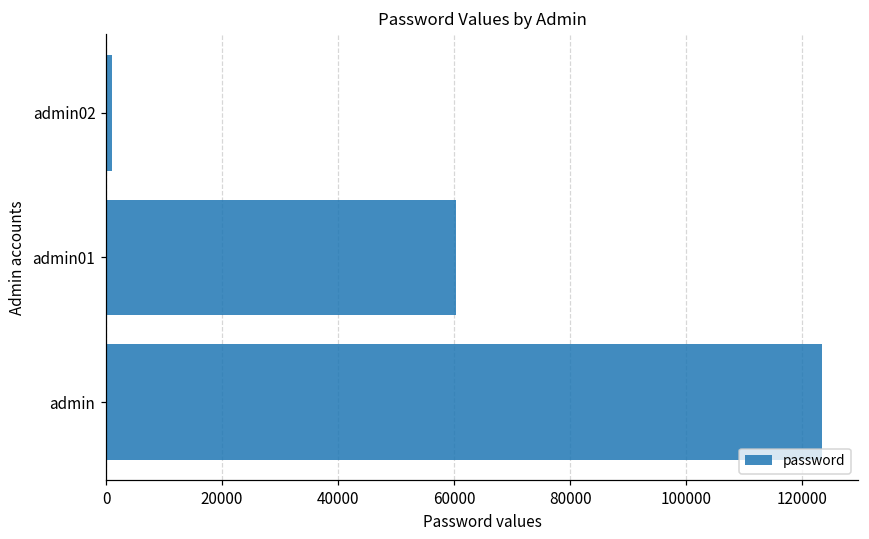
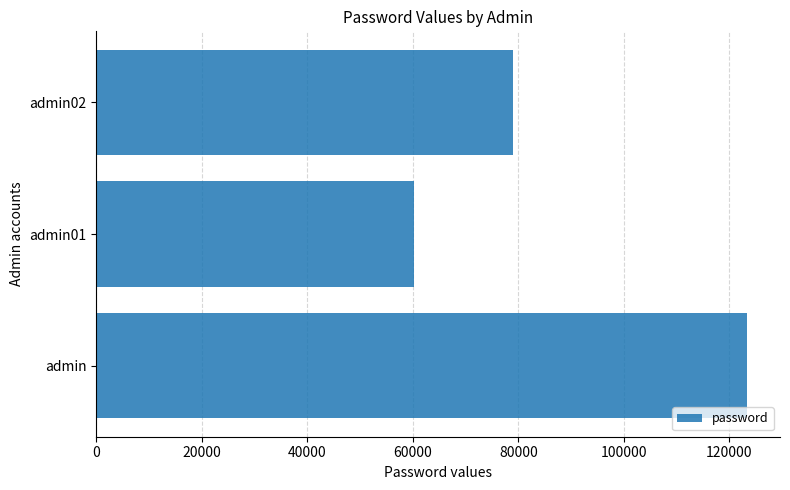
admin02: 1000 -> 79000
